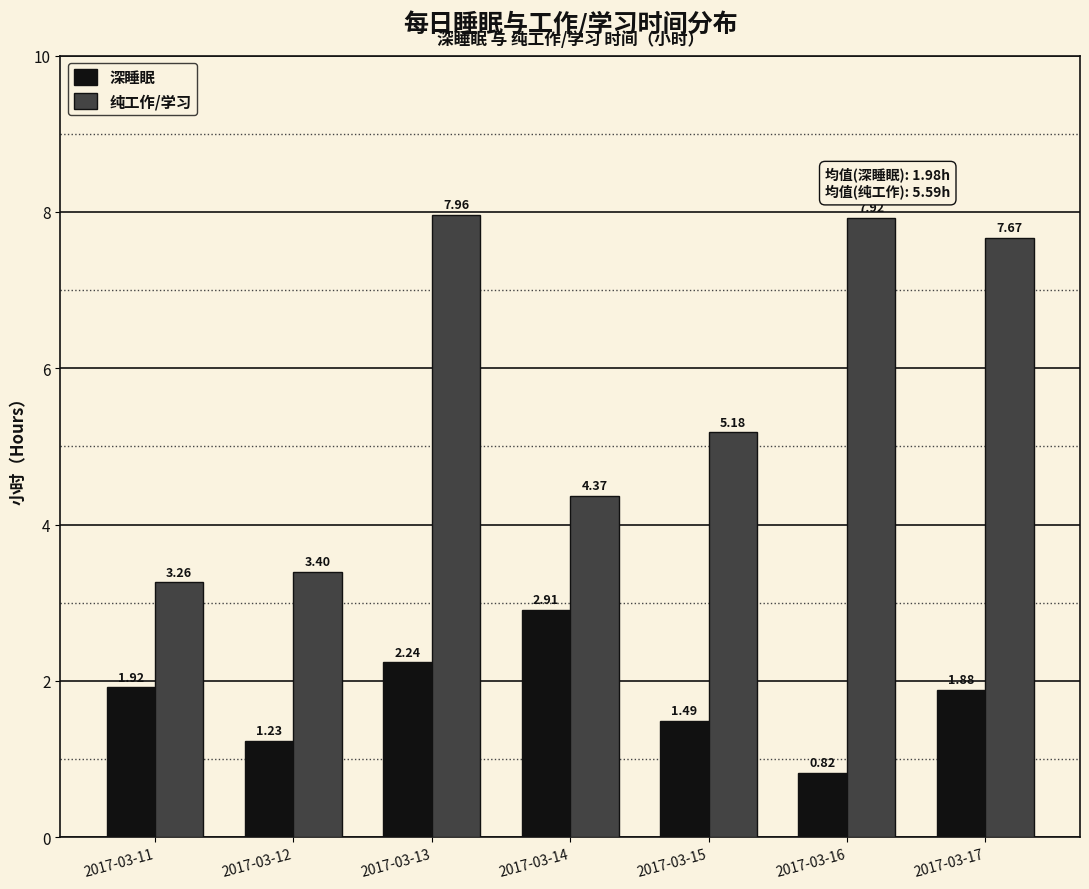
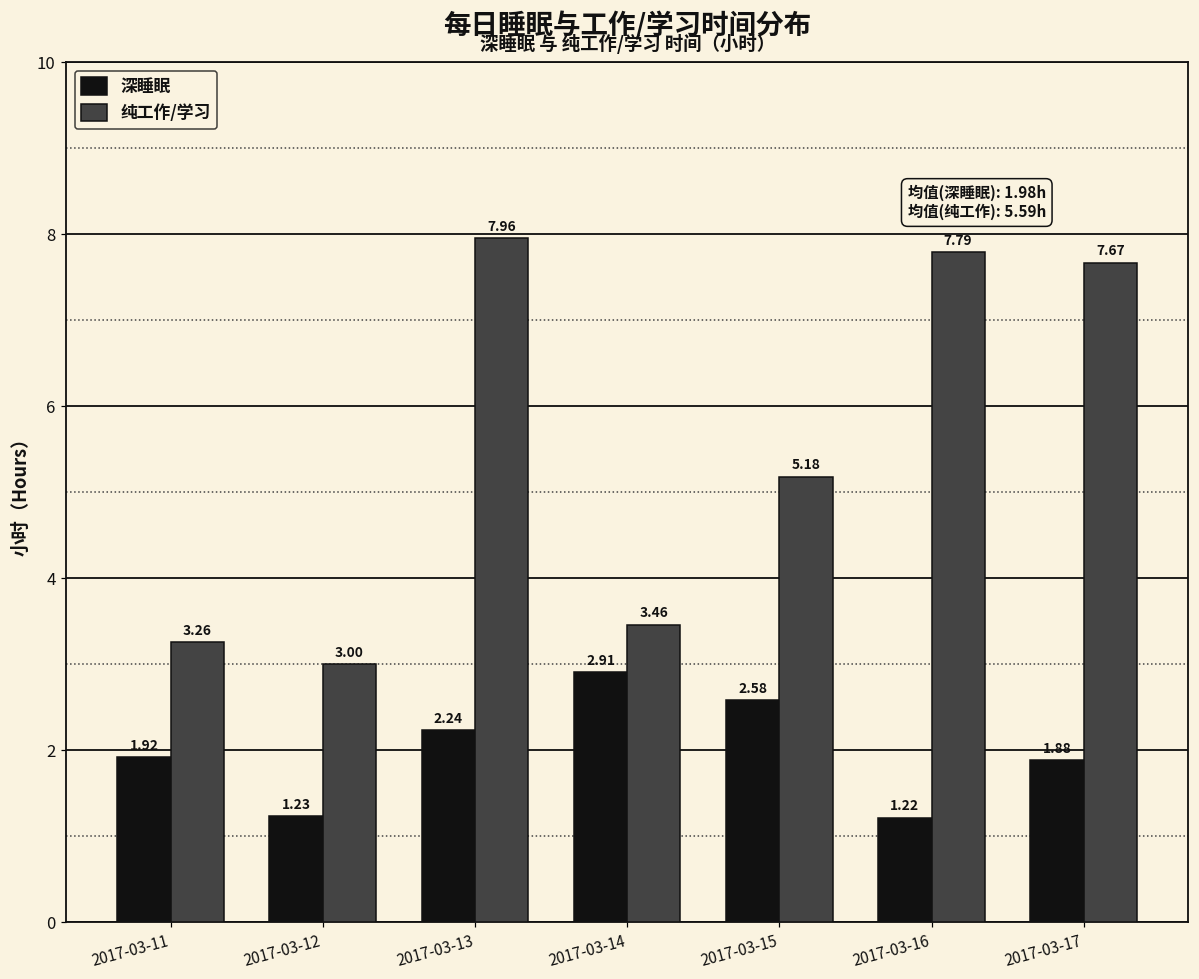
纯工作/学习, 2017-03-12: 3.40 -> 3.00
纯工作/学习, 2017-03-14: 4.37 -> 3.46
深睡眠, 2017-03-15: 1.49 -> 2.58
深睡眠, 2017-03-16: 0.82 -> 1.22
纯工作/学习, 2017-03-16: 7.9 -> 7.8
